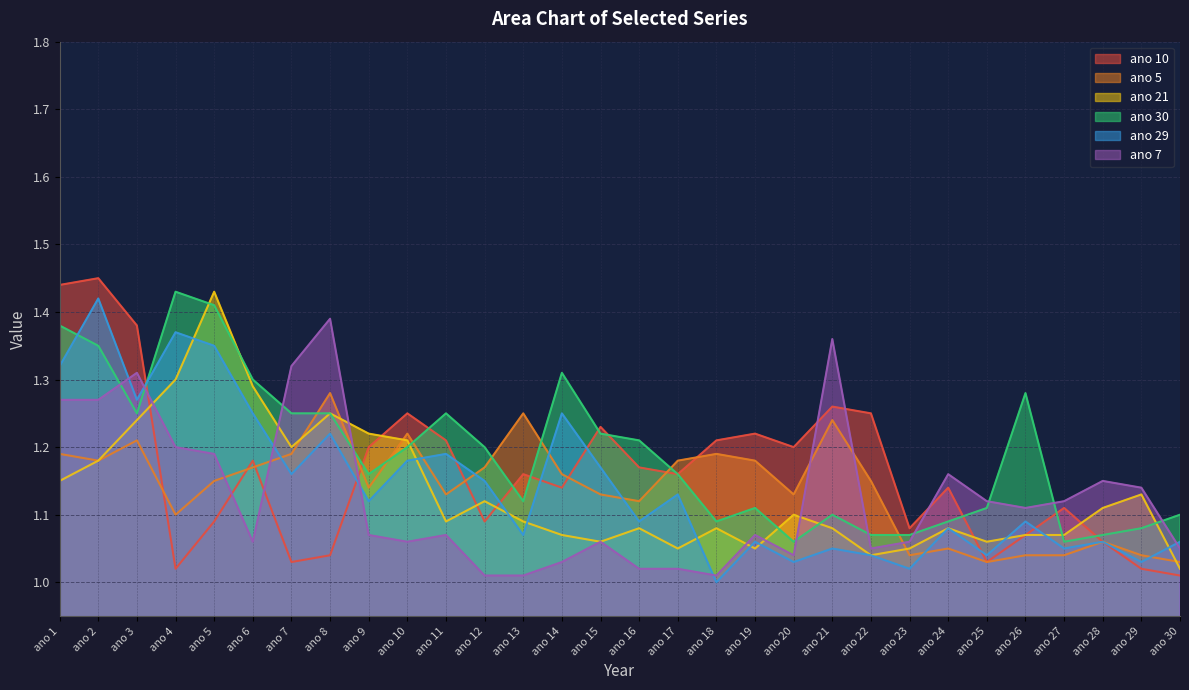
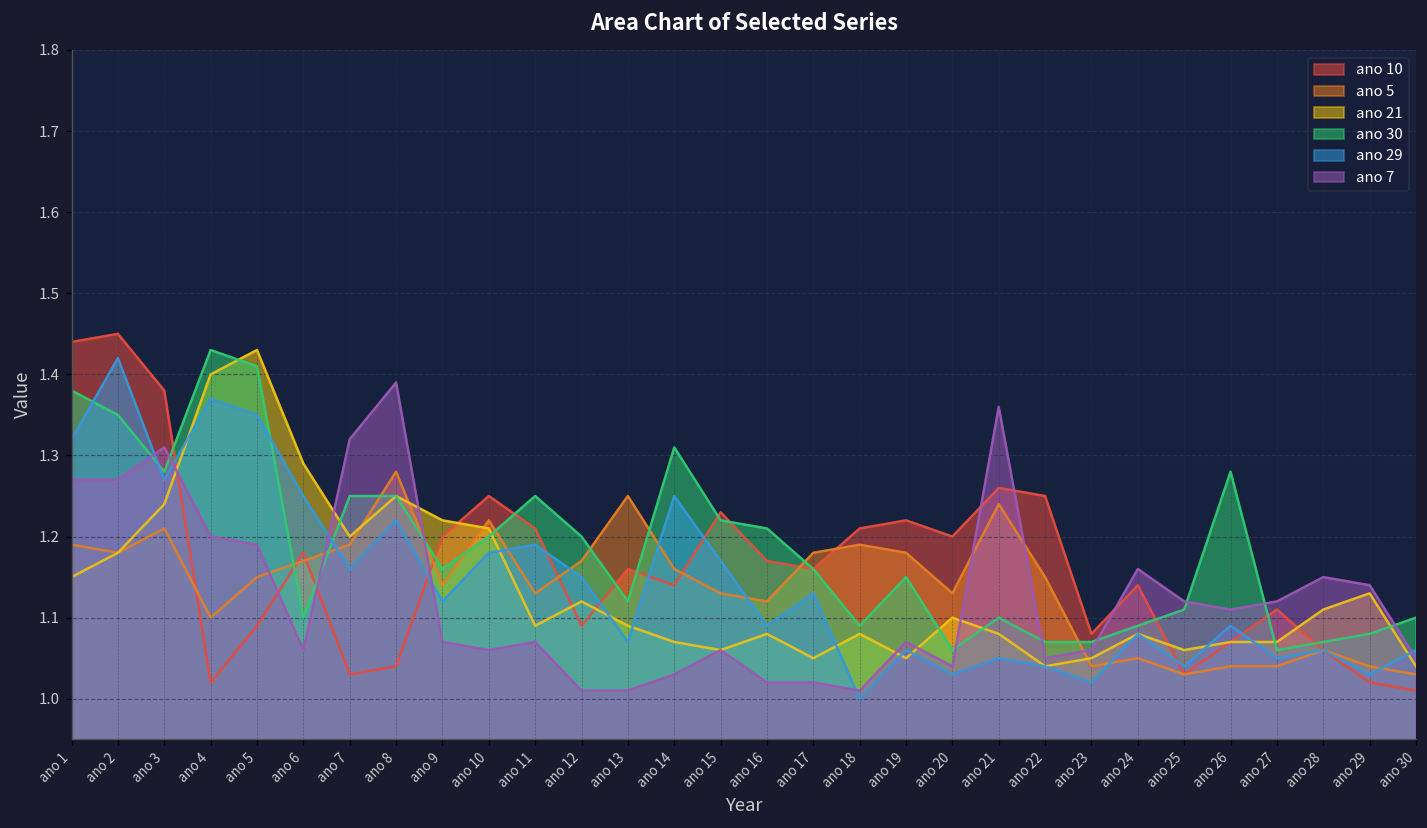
ano 30, ano 3: 1.25 -> 1.28
ano 21, ano 4: 1.3 -> 1.4
ano 30, ano 6: 1.3 -> 1.1
ano 30, ano 19: 1.11 -> 1.15
ano 21, ano 30: 1.02 -> 1.04
